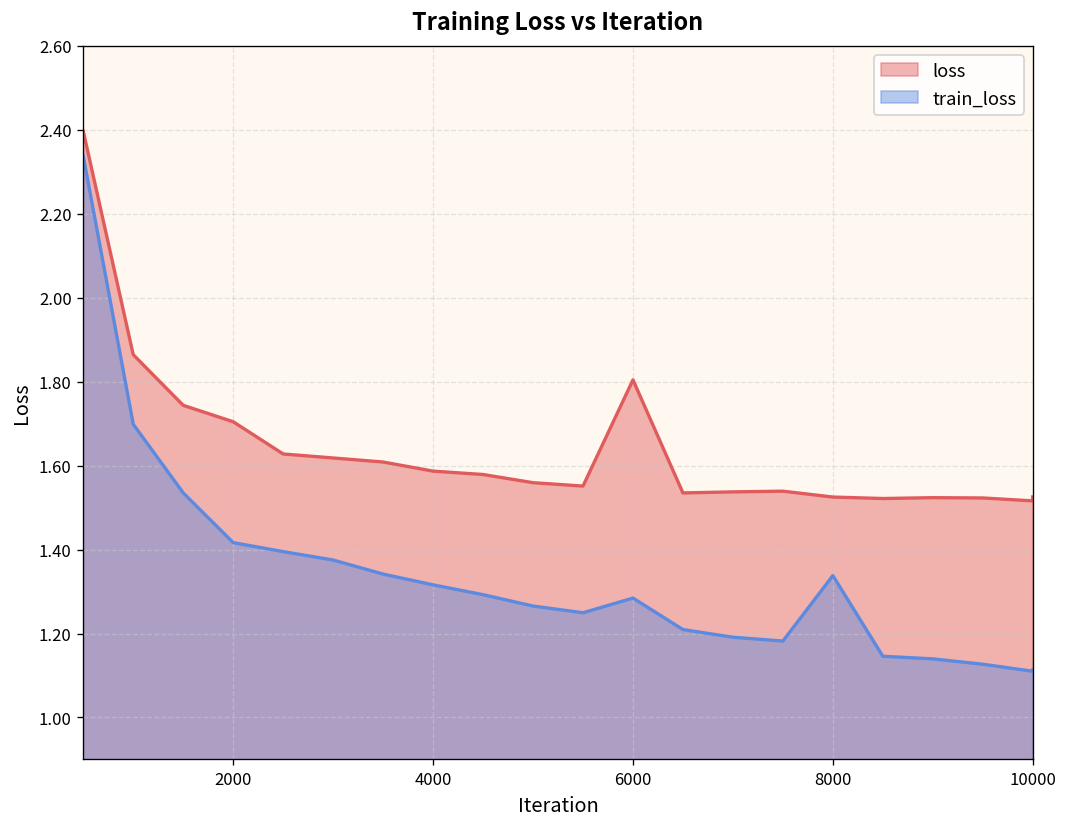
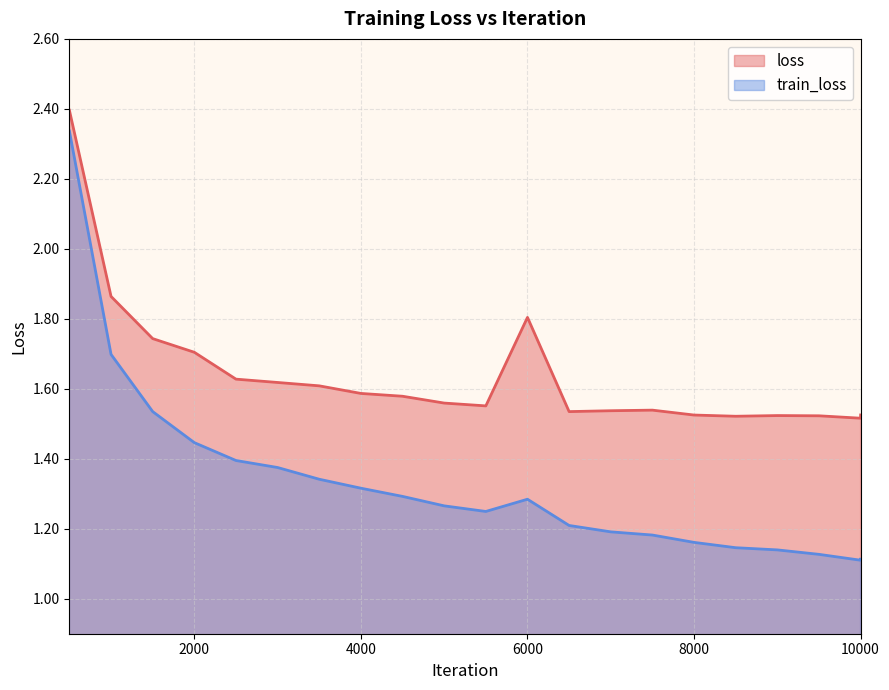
train_loss, 2000: 1.42 -> 1.45
train_loss, 8000: 1.34 -> 1.16
